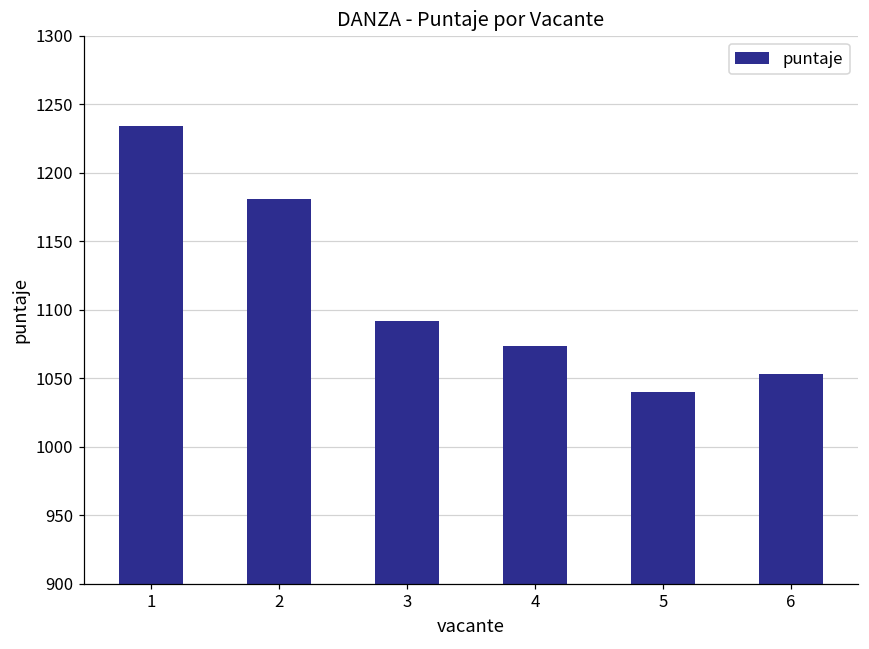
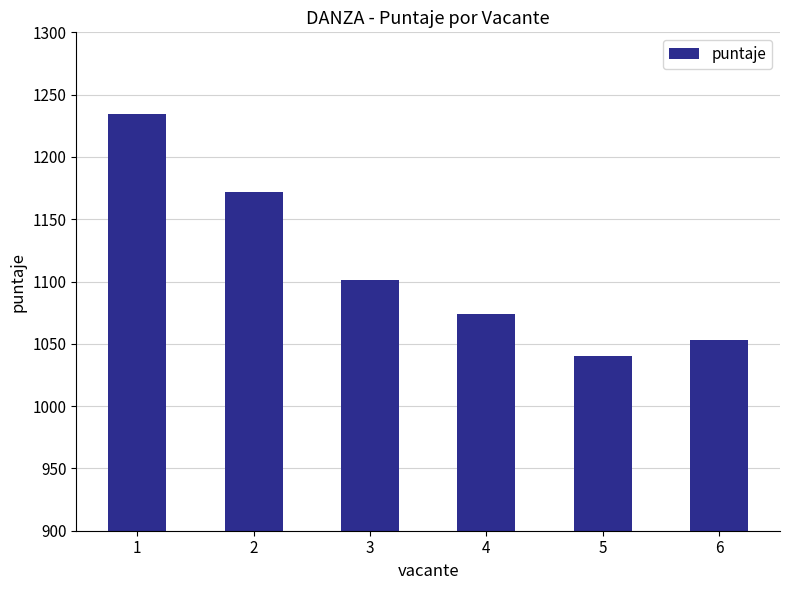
2: 1181 -> 1172
3: 1092 -> 1101
